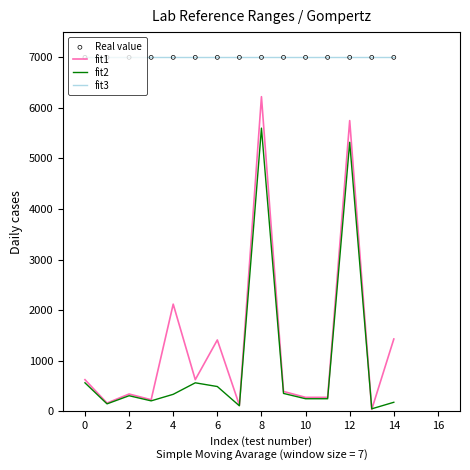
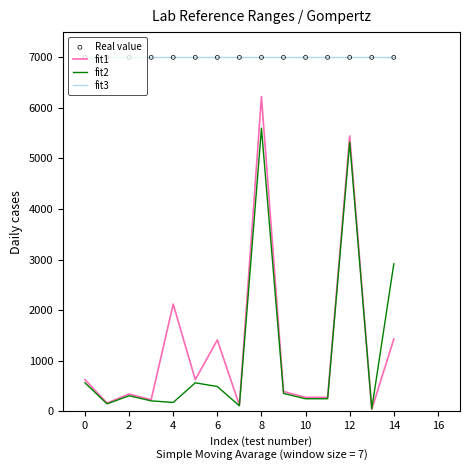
fit2, 4: 300 -> 200
fit1, 12: 5700 -> 5400
fit2, 14: 200 -> 2900
